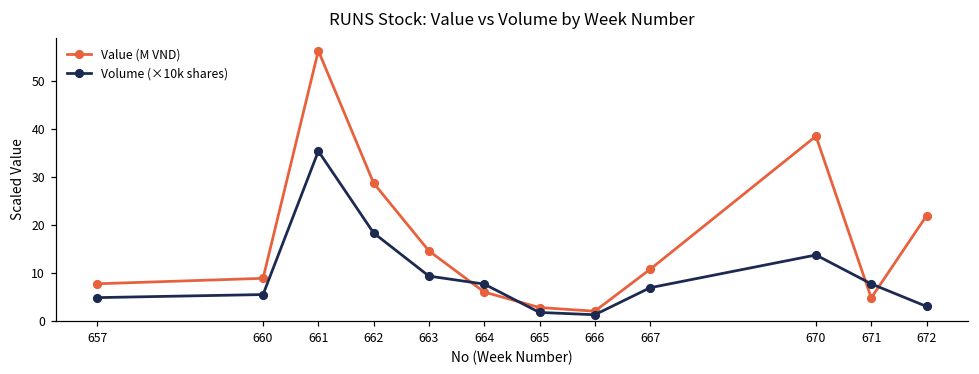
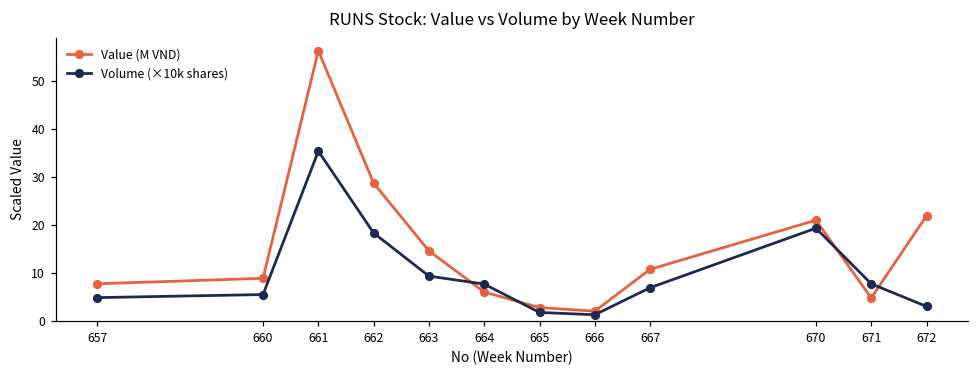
Value (M VND), 670: 38 -> 21
Volume (×10k shares), 670: 14 -> 19
